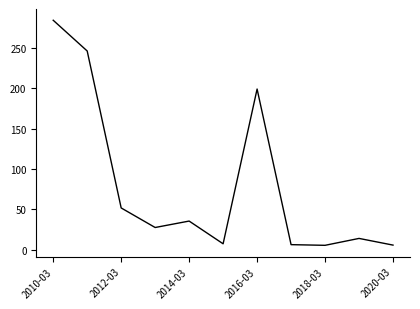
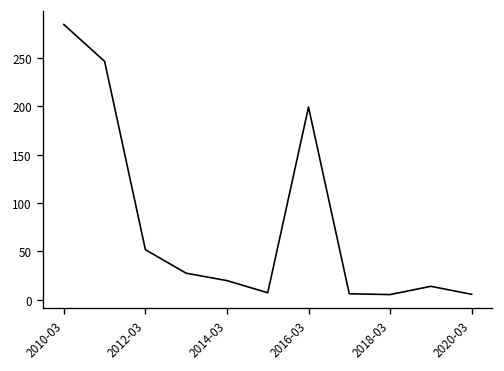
2014-03: 40 -> 20
